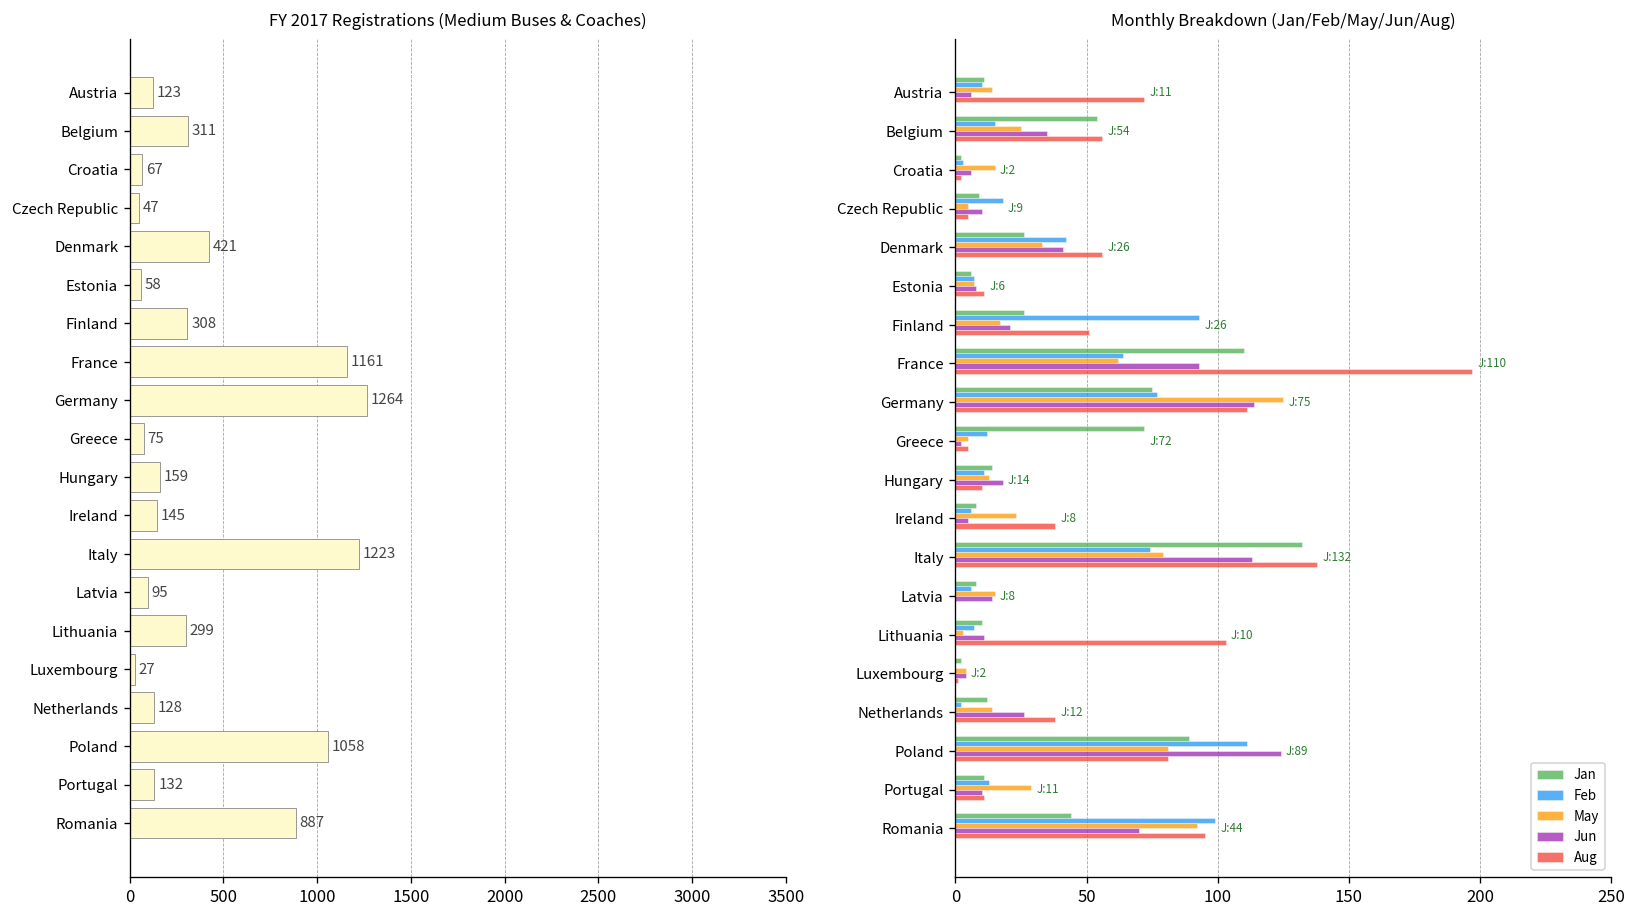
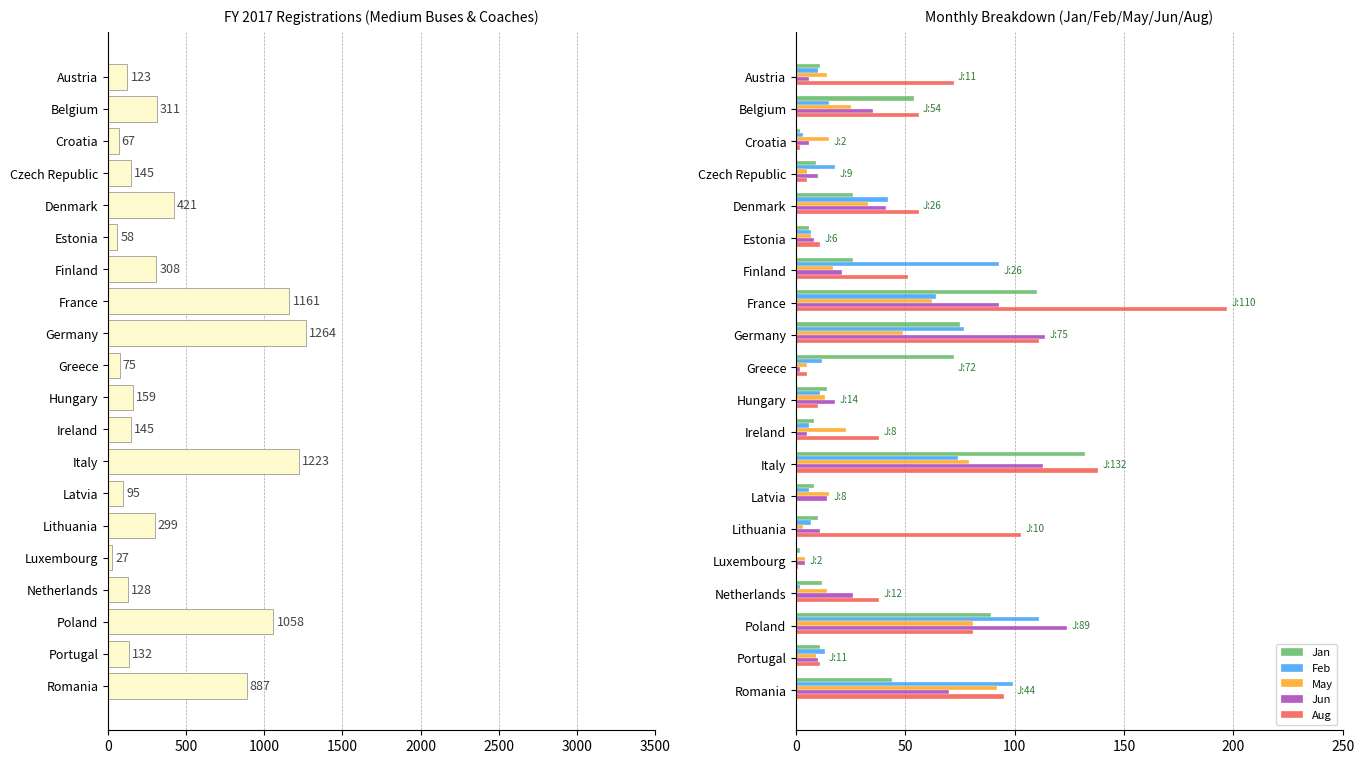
FY 2017 Registrations (Medium Buses & Coaches), Czech Republic: 47 -> 145
Monthly Breakdown (Jan/Feb/May/Jun/Aug), May, Germany: 125 -> 49
Monthly Breakdown (Jan/Feb/May/Jun/Aug), May, Portugal: 29 -> 9
